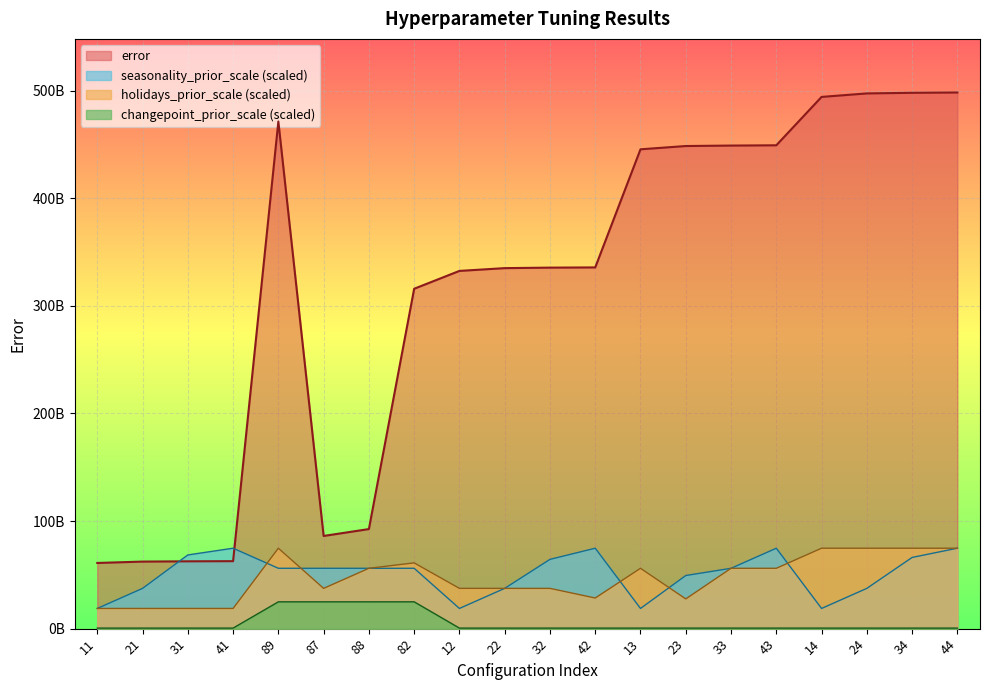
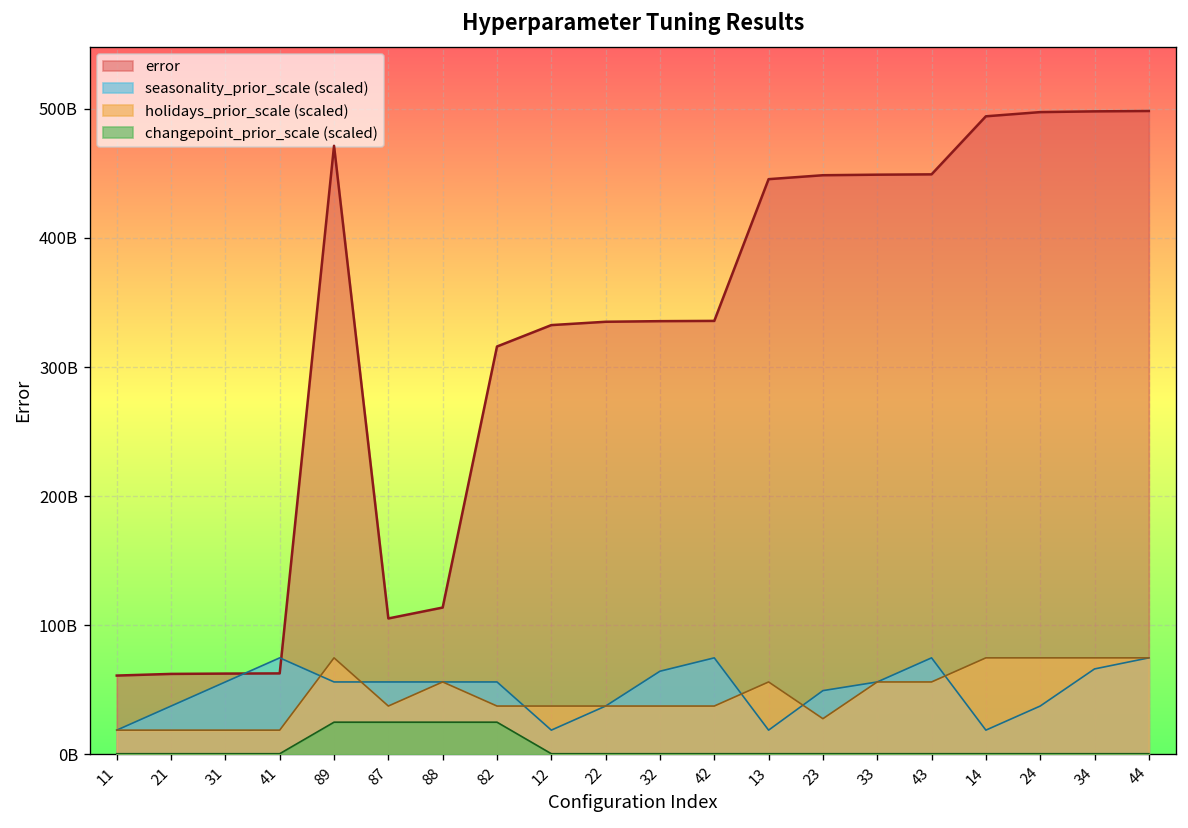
seasonality_prior_scale (scaled), 31: 68000000000 -> 56000000000
error, 87: 86000000000 -> 105000000000
error, 88: 93000000000 -> 114000000000
holidays_prior_scale (scaled), 82: 61000000000 -> 37000000000
holidays_prior_scale (scaled), 42: 28000000000 -> 37000000000
